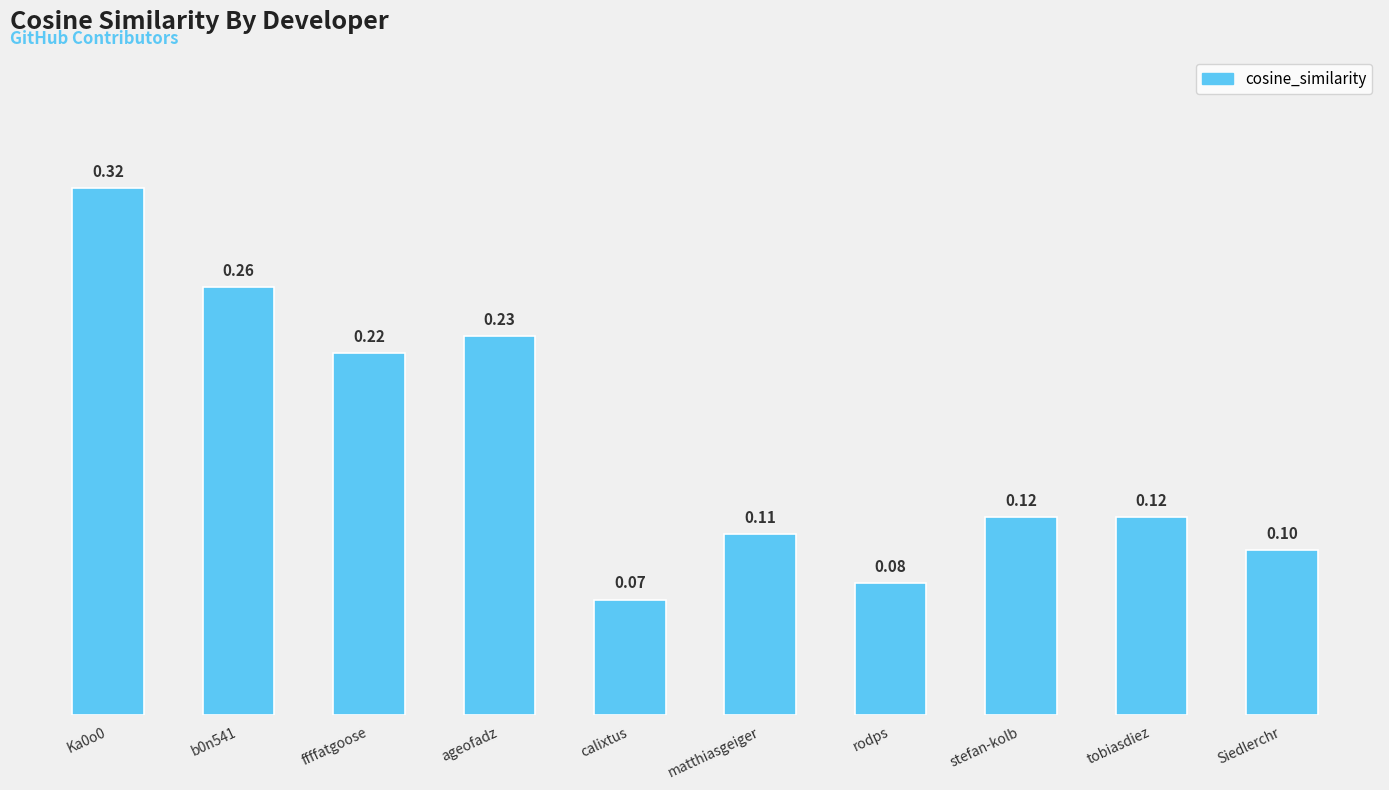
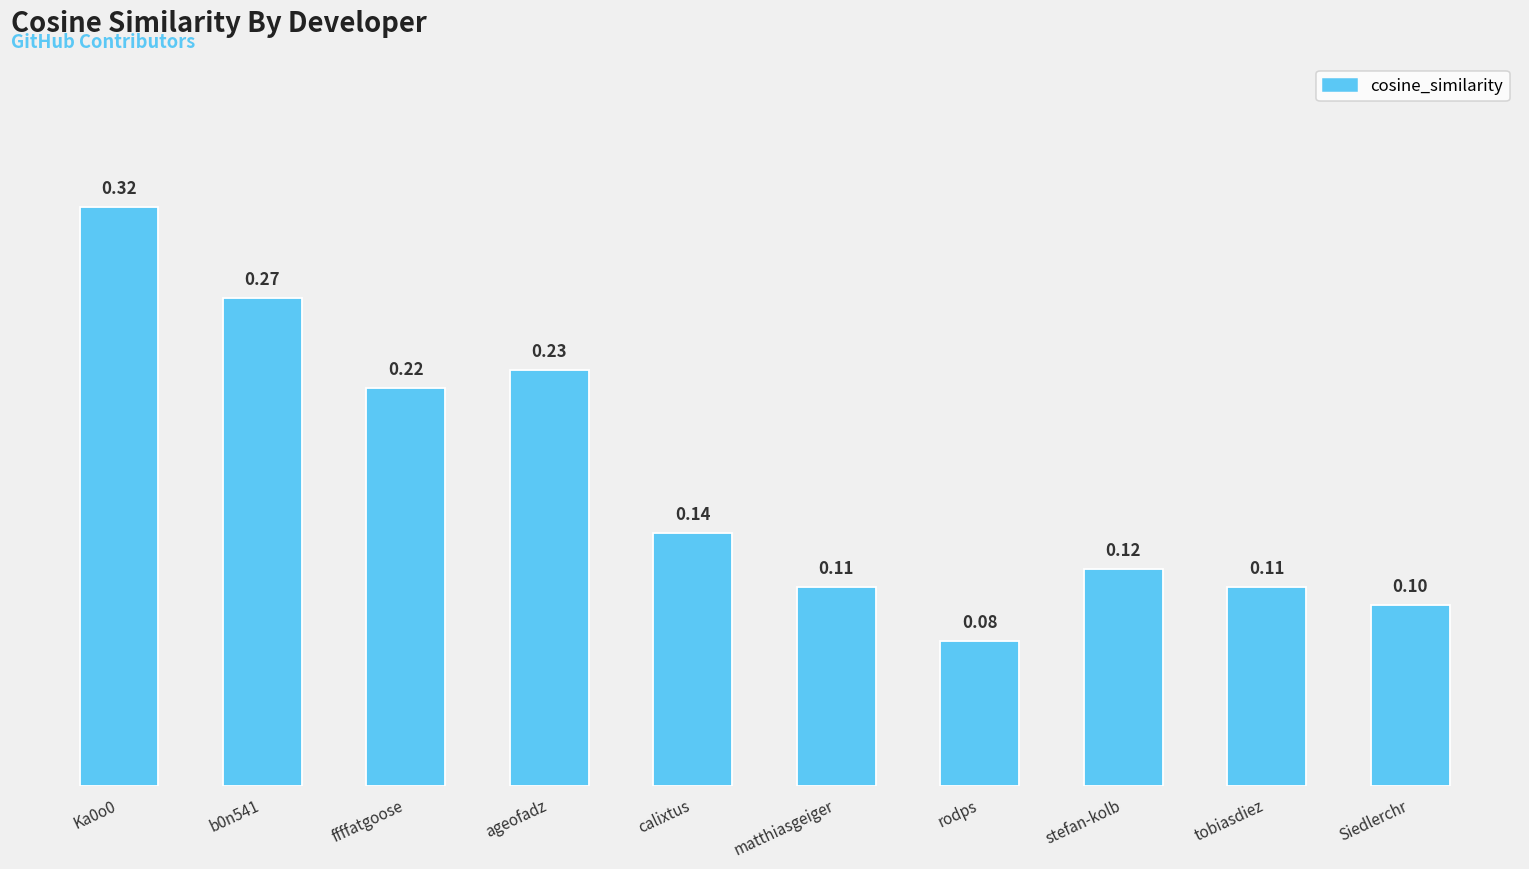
b0n541: 0.26 -> 0.27
calixtus: 0.07 -> 0.14
tobiasdiez: 0.12 -> 0.11
